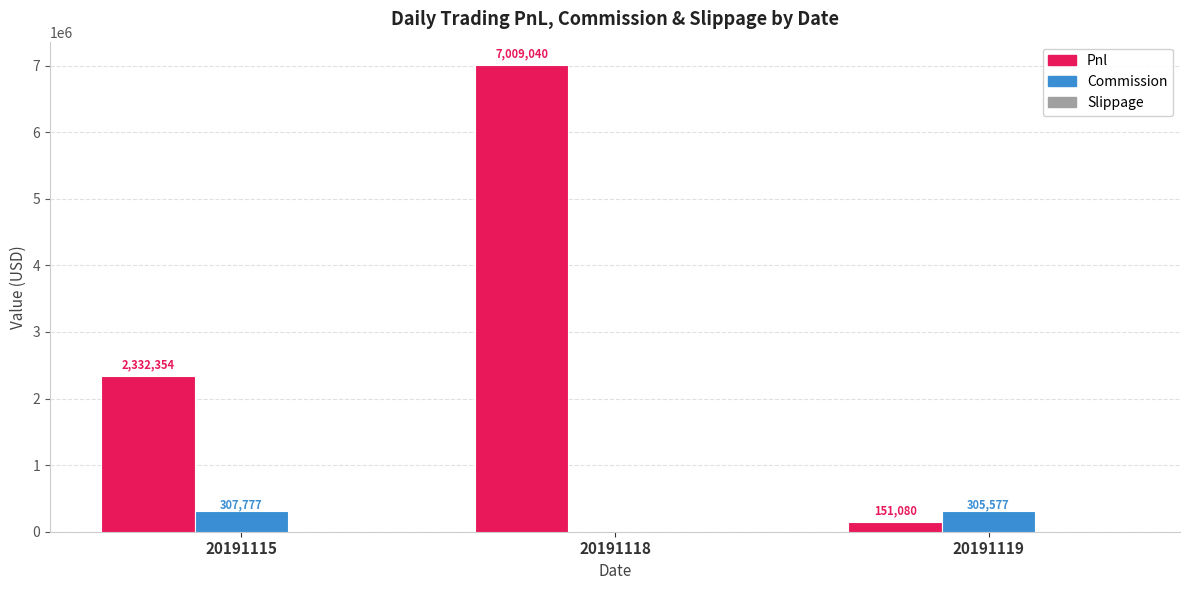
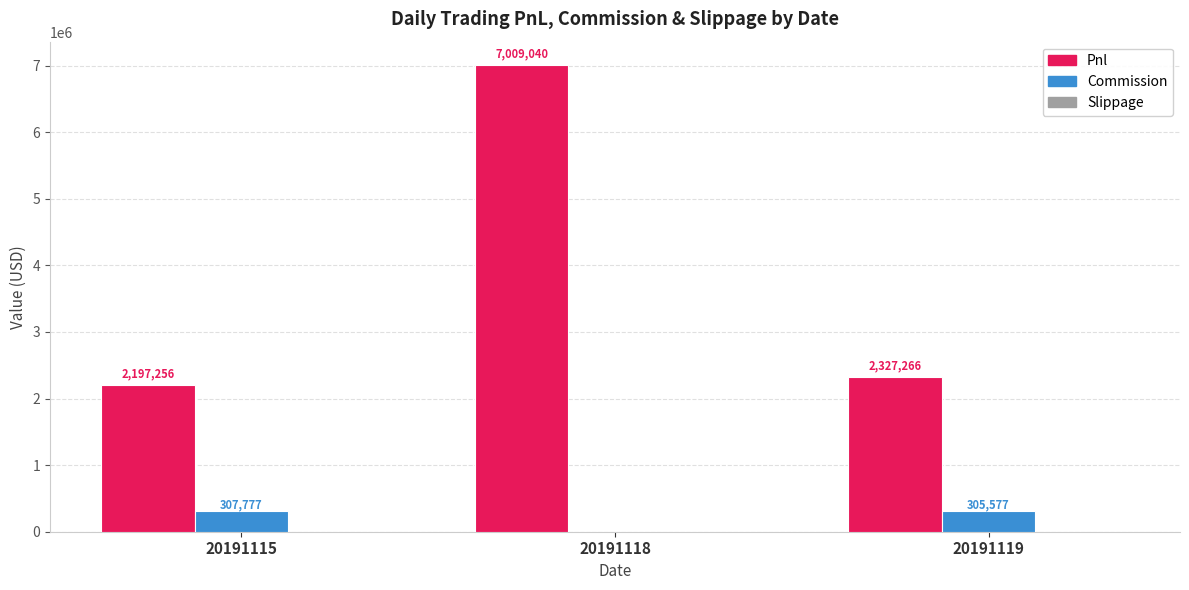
Pnl, 20191115: 2,332,354 -> 2,197,256
Pnl, 20191119: 151,080 -> 2,327,266
